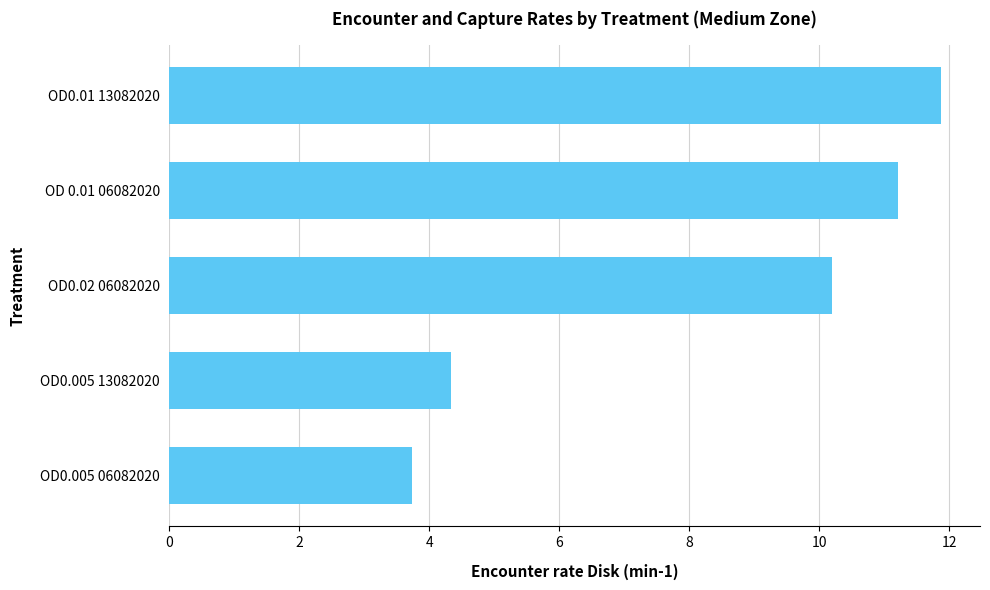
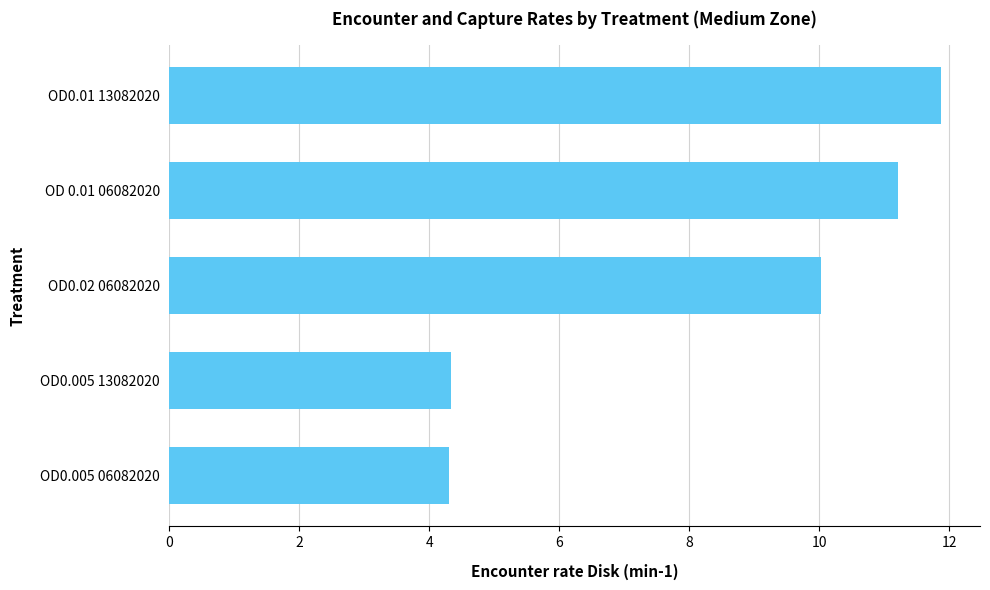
OD0.02 06082020: 10.2 -> 10.0
OD0.005 06082020: 3.7 -> 4.3
